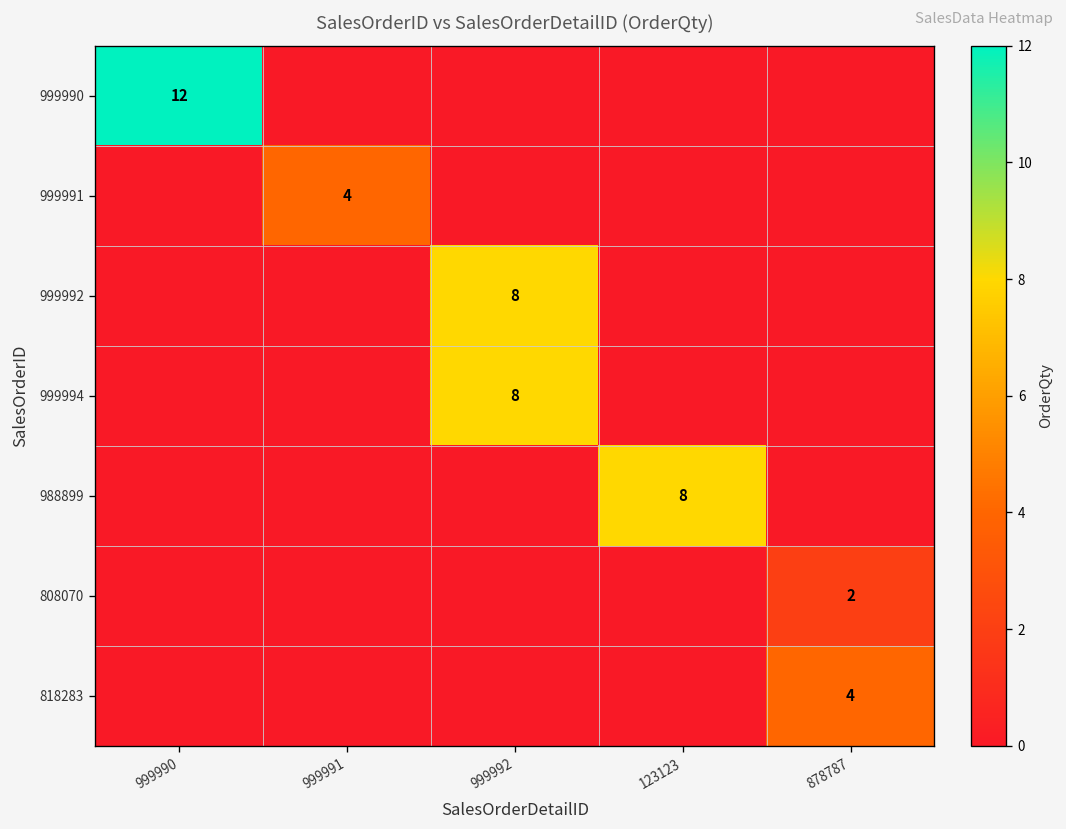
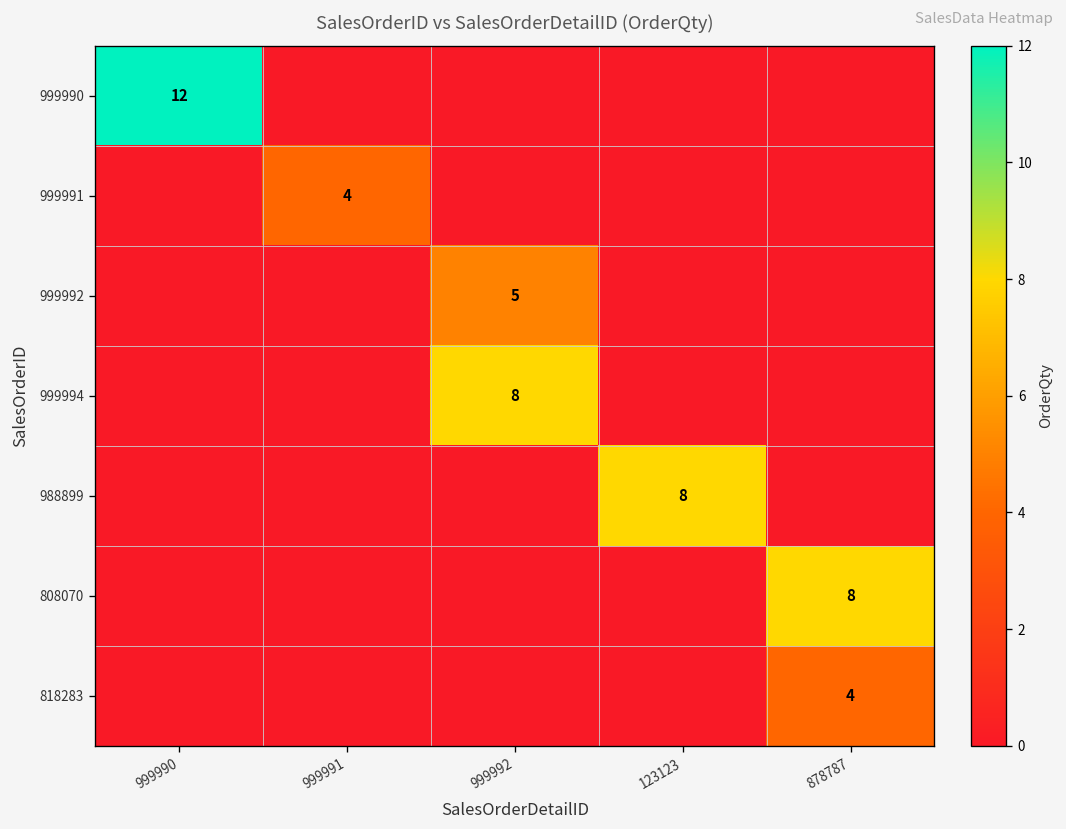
999992, 999992: 8 -> 5
808070, 878787: 2 -> 8
